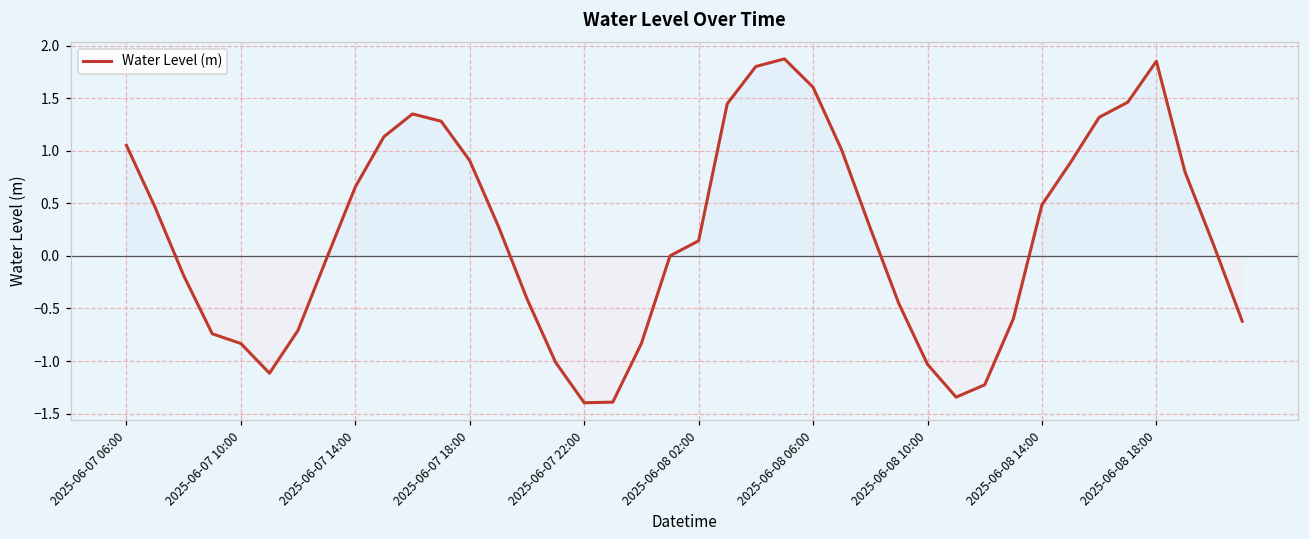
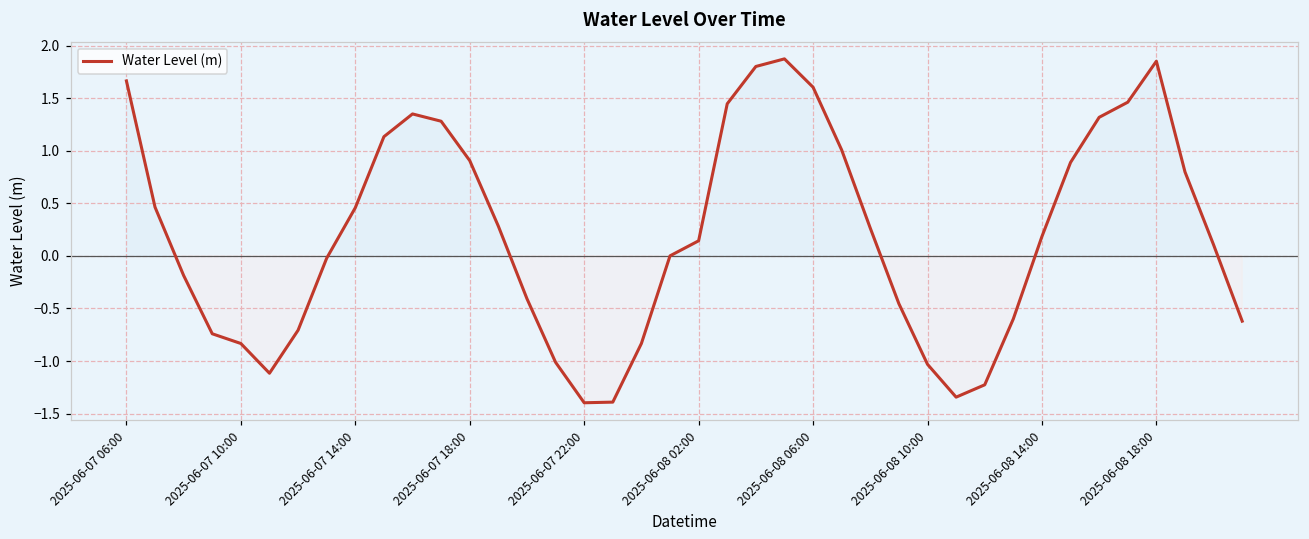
2025-06-07 06:00: 1.1 -> 1.7
2025-06-07 14:00: 0.7 -> 0.5
2025-06-08 14:00: 0.5 -> 0.2
